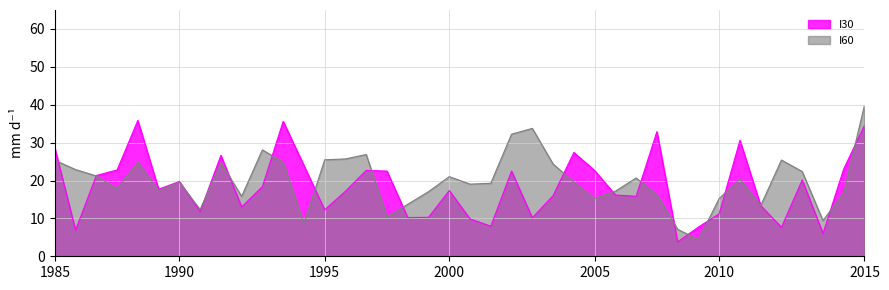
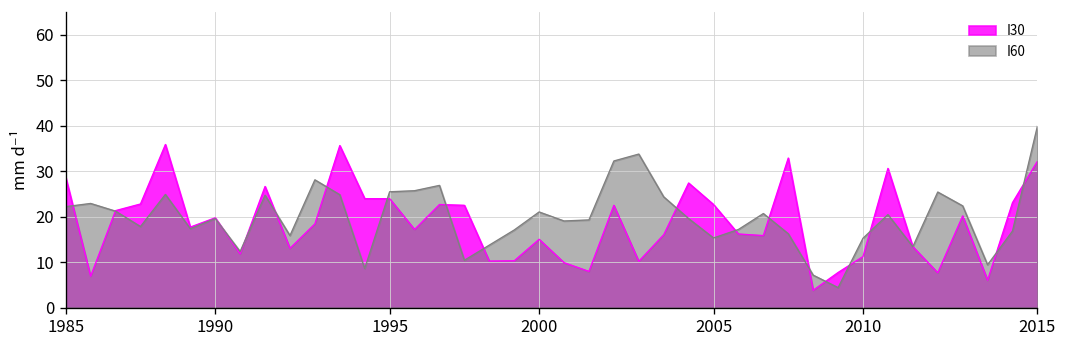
I60, 1985: 25 -> 22
I30, 1995: 12 -> 24
I30, 2000: 17 -> 15
I30, 2015: 35 -> 32
